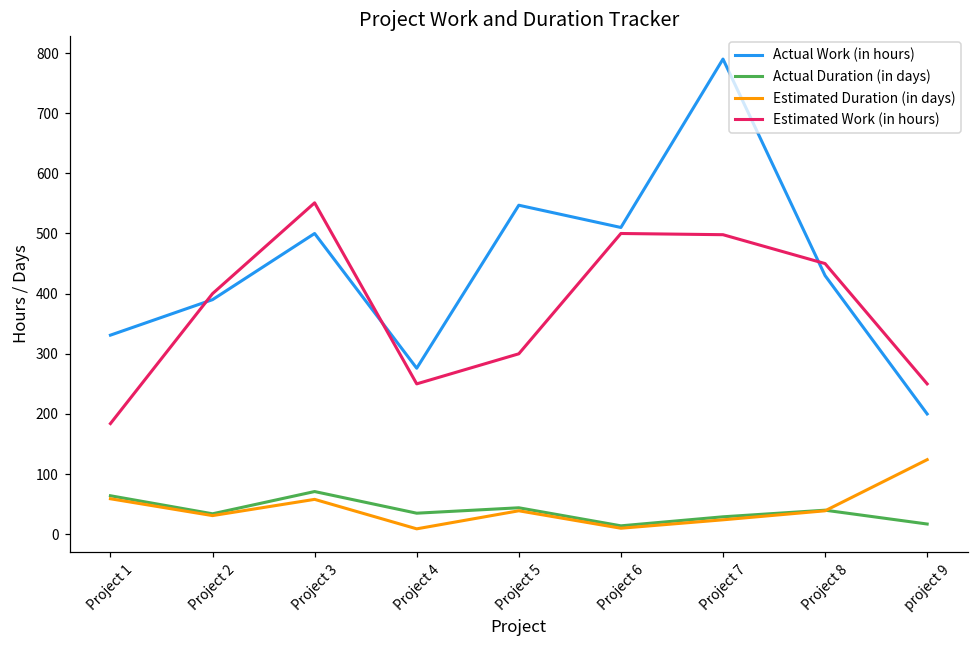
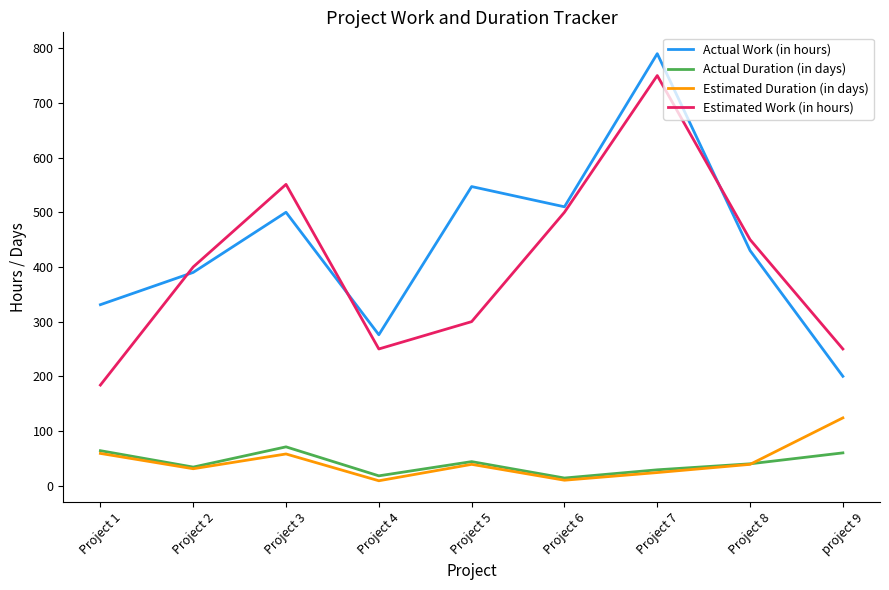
Actual Duration (in days), Project 4: 40 -> 20
Estimated Work (in hours), Project 7: 500 -> 750
Actual Duration (in days), project 9: 20 -> 60
